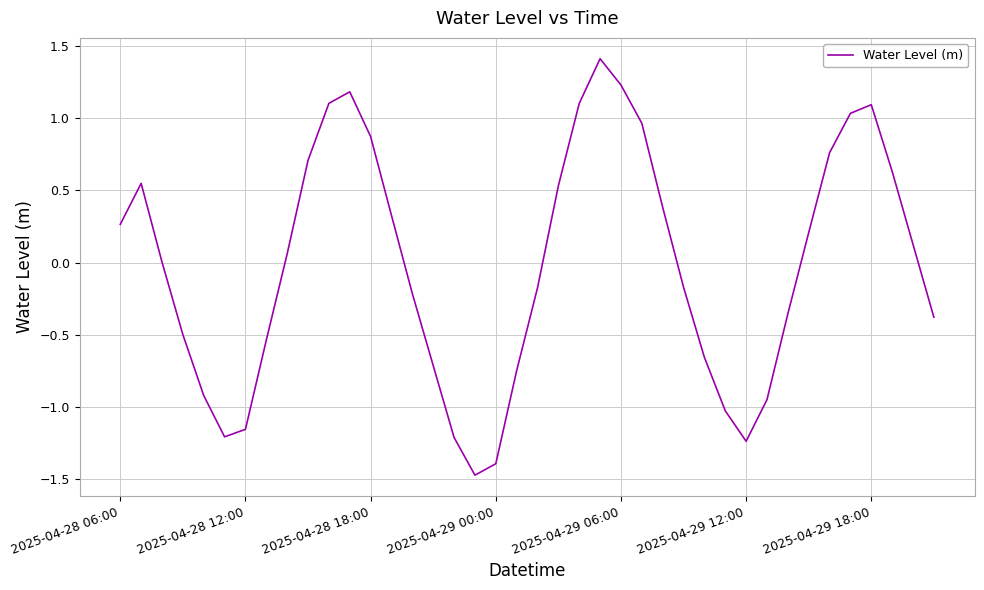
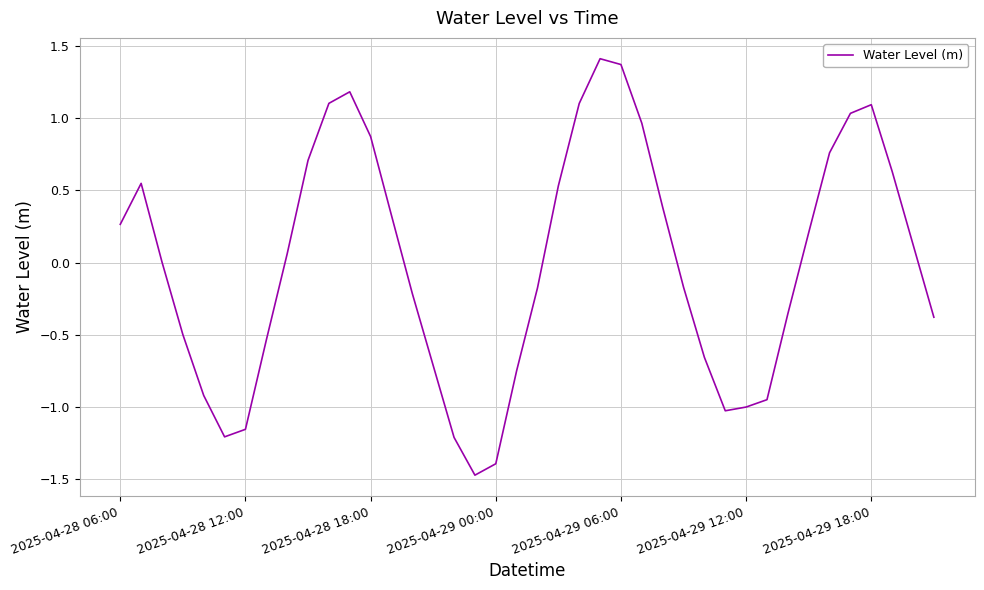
2025-04-29 06:00: 1.23 -> 1.37
2025-04-29 12:00: -1.24 -> -1.00
